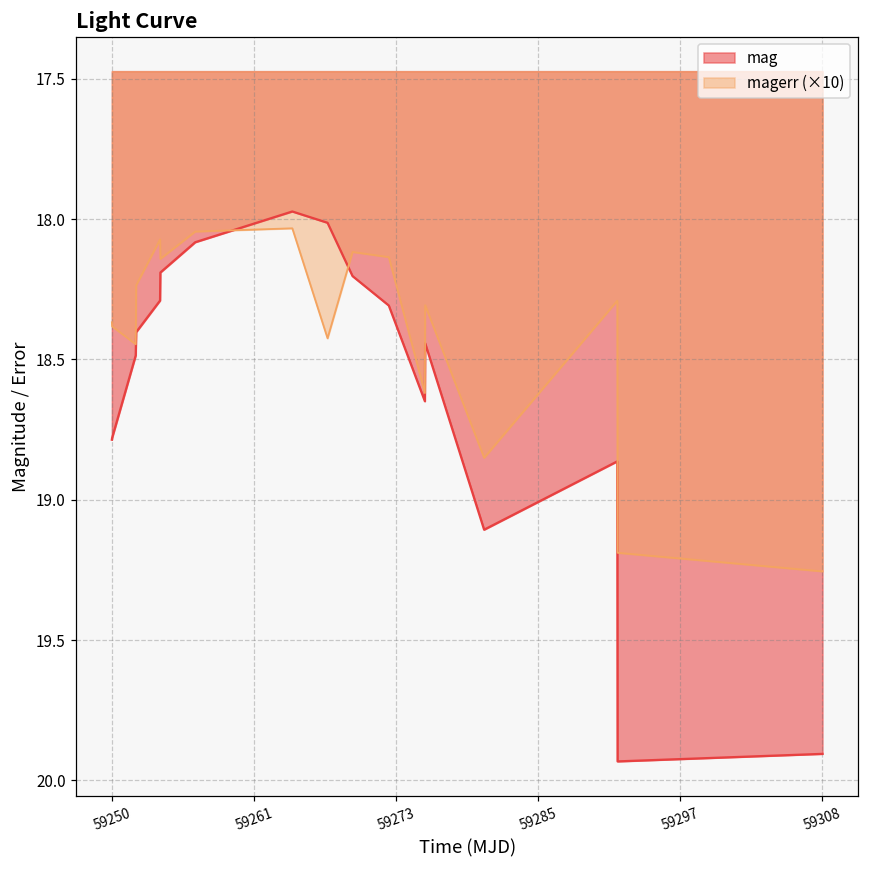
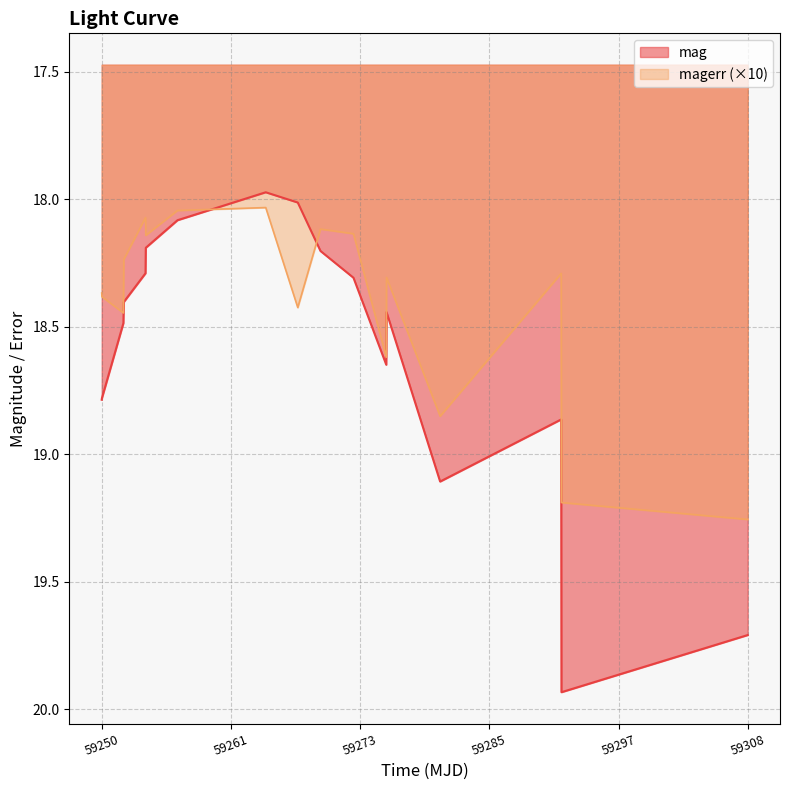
mag, 59308: 19.91 -> 19.71
